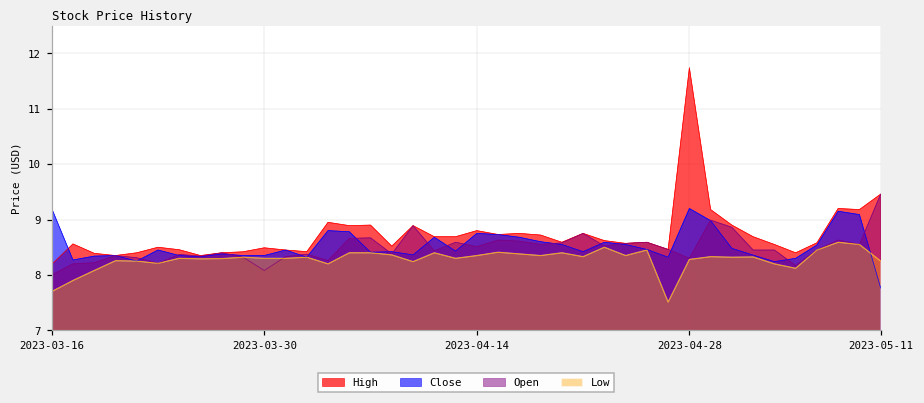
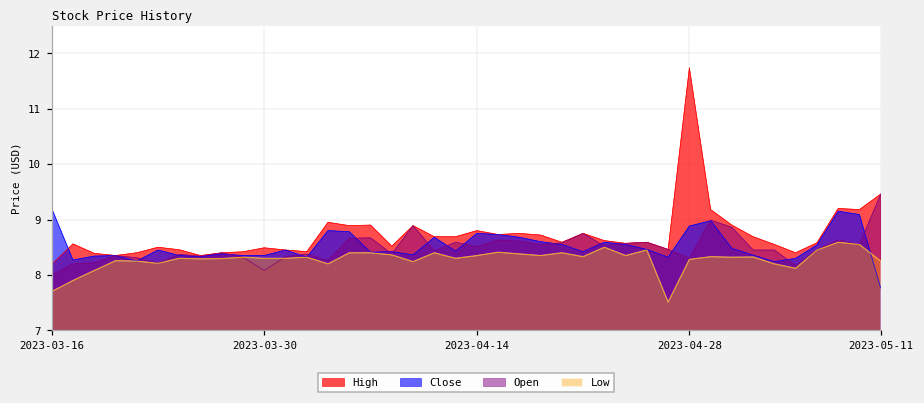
Close, 2023-04-28: 9.2 -> 8.9
